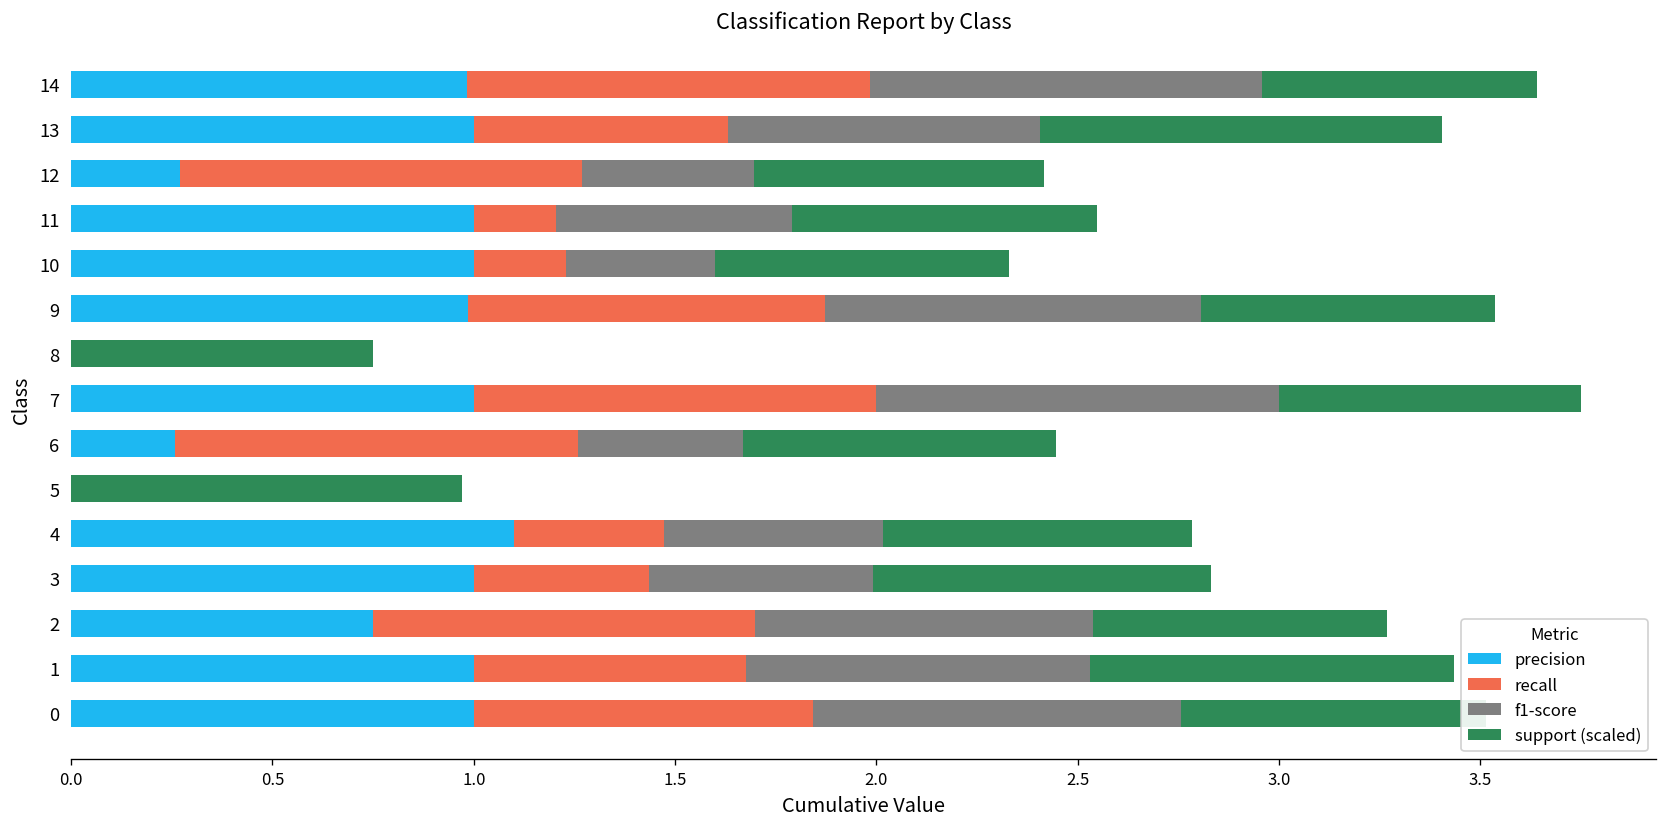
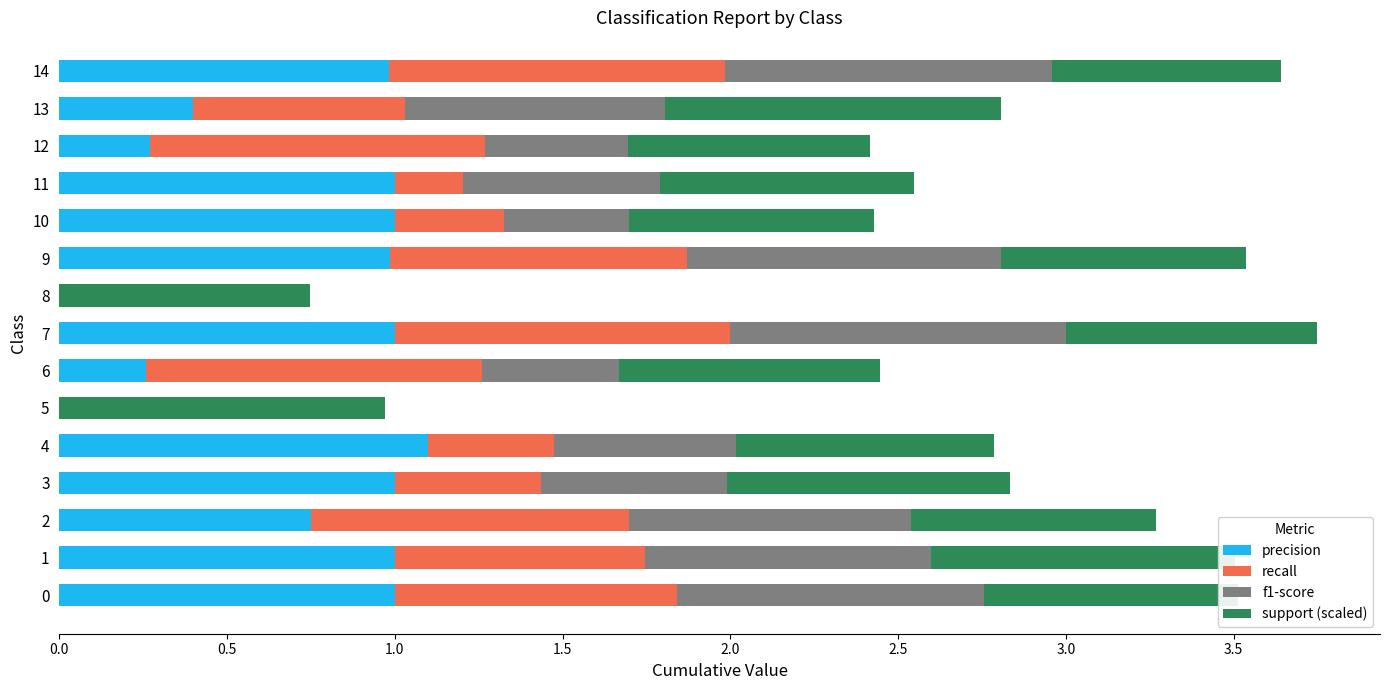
precision, 13: 1.0 -> 0.4
recall, 10: 0.23 -> 0.33
recall, 1: 0.68 -> 0.74
